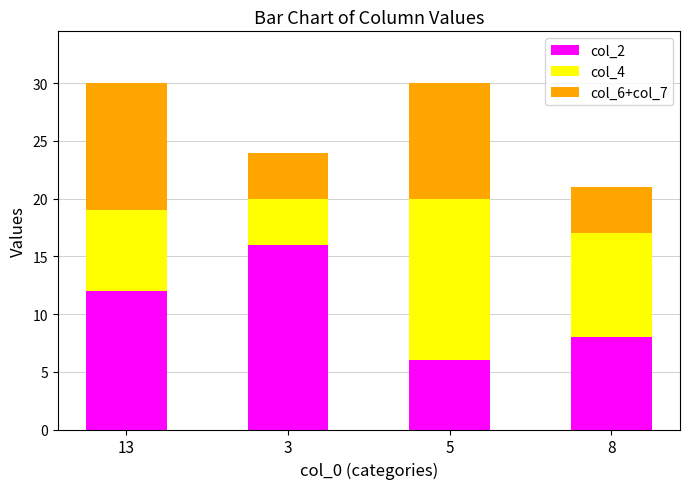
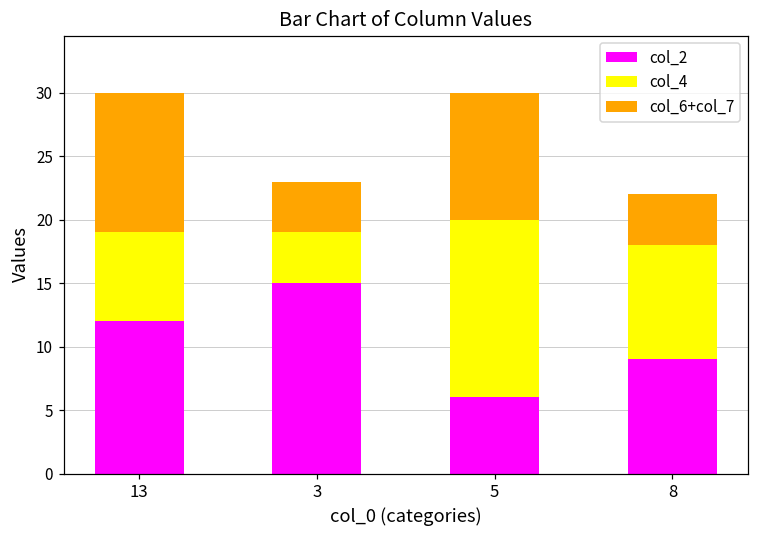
col_2, 3: 16 -> 15
col_2, 8: 8 -> 9
